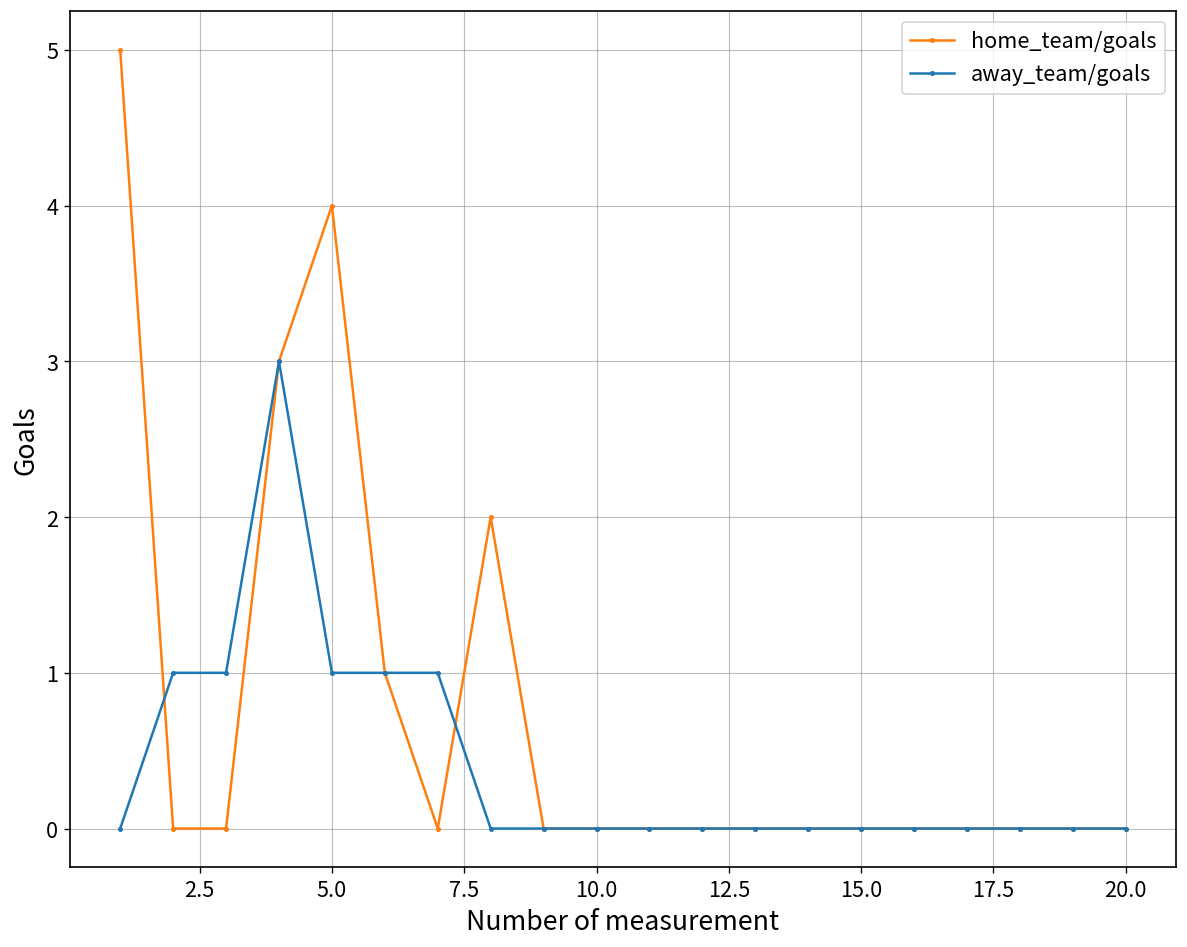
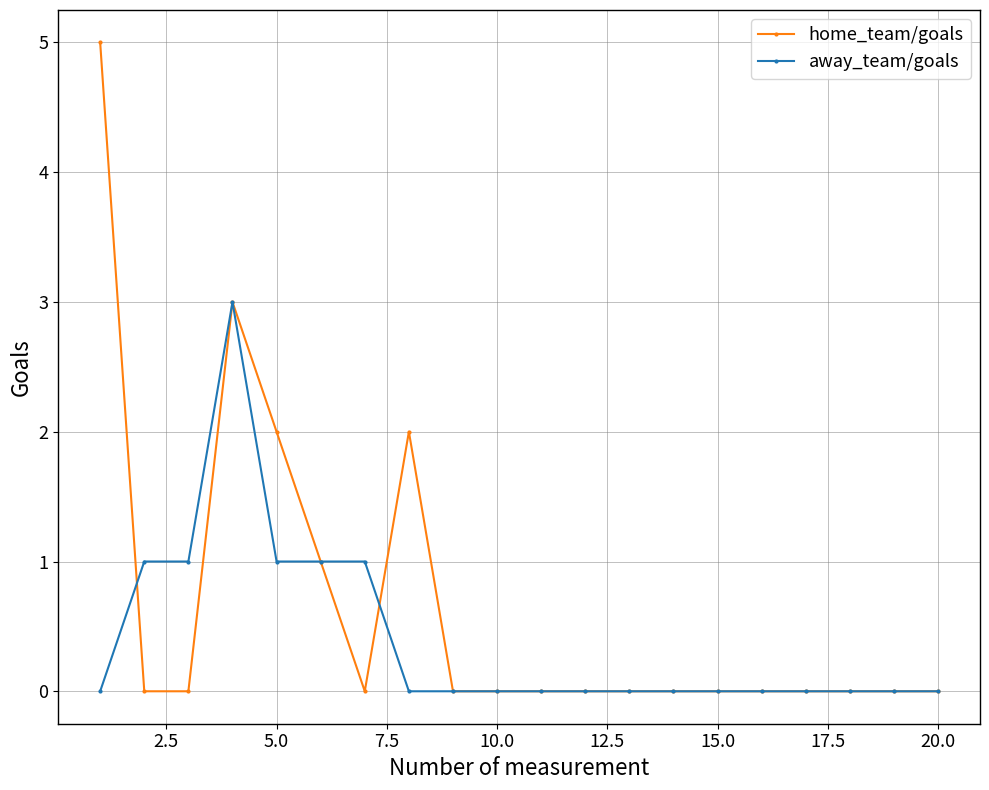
home_team/goals, 5.0: 4 -> 2
